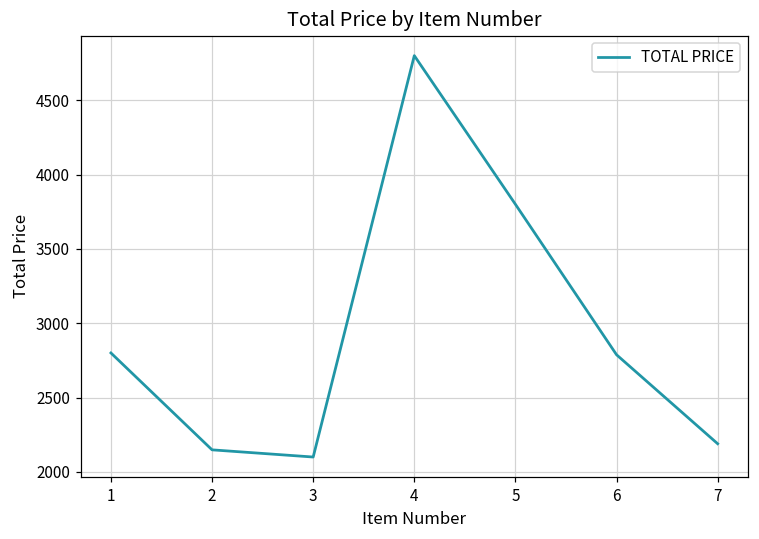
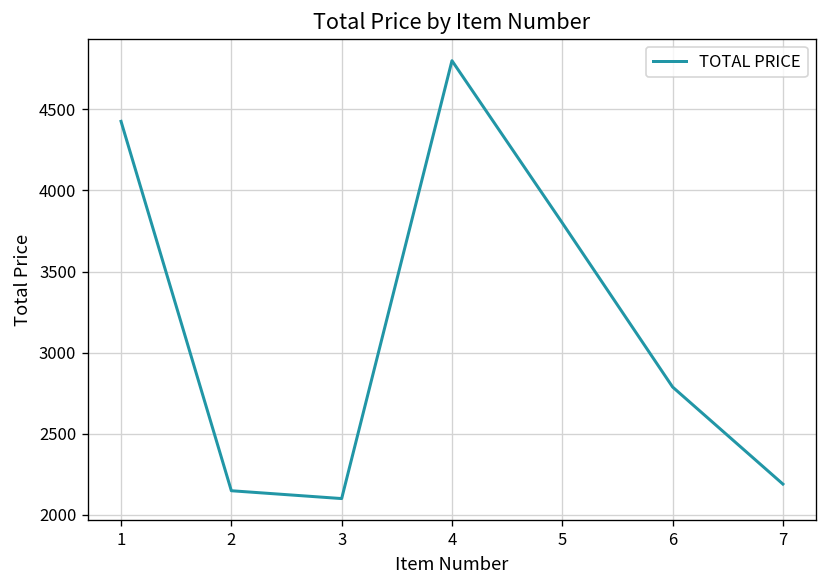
1: 2800 -> 4430
